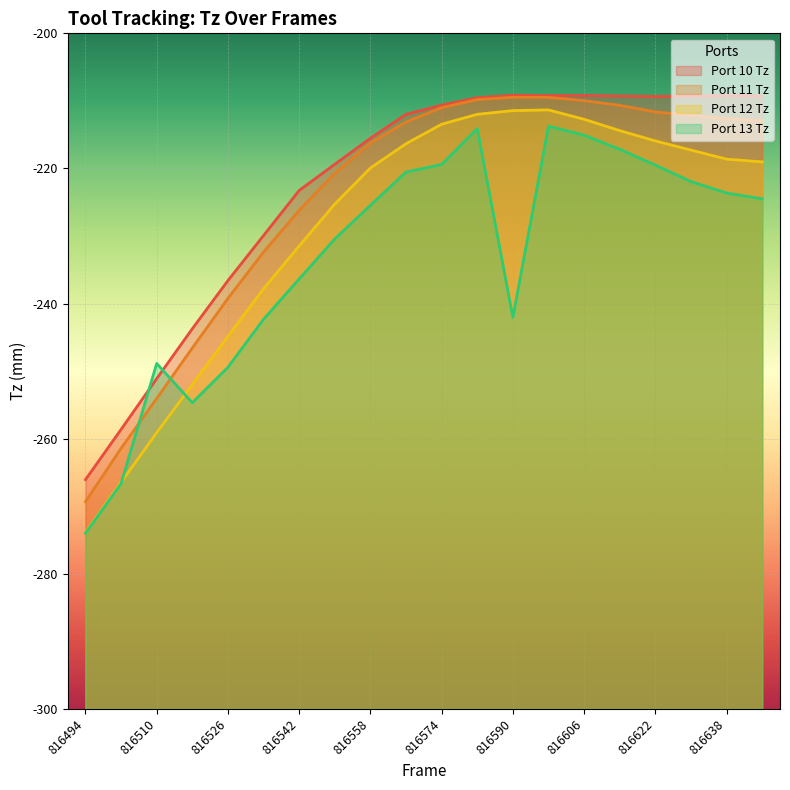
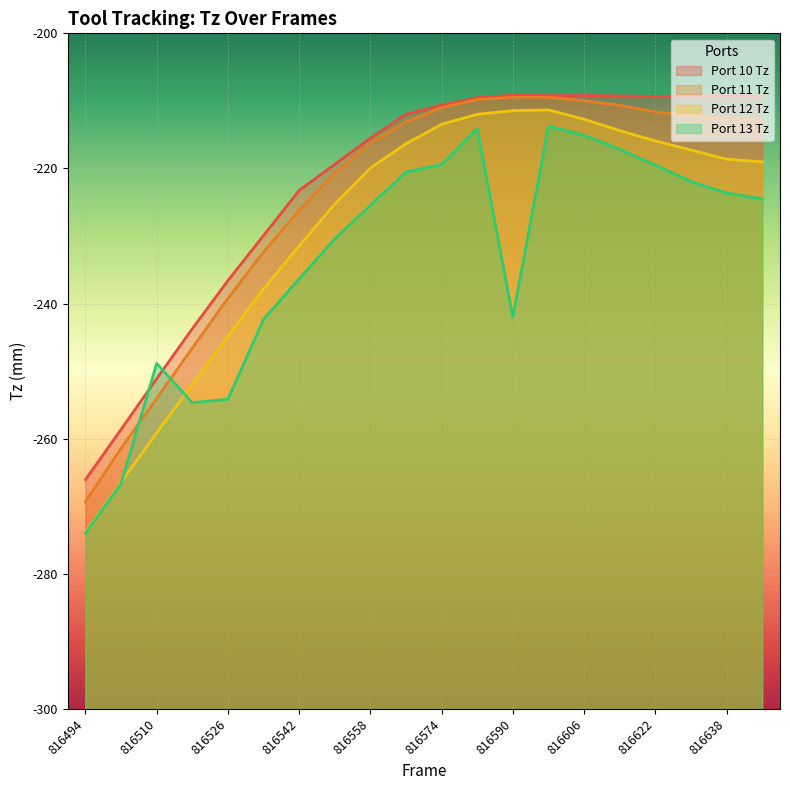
Port 13 Tz, 816526: -249 -> -254
